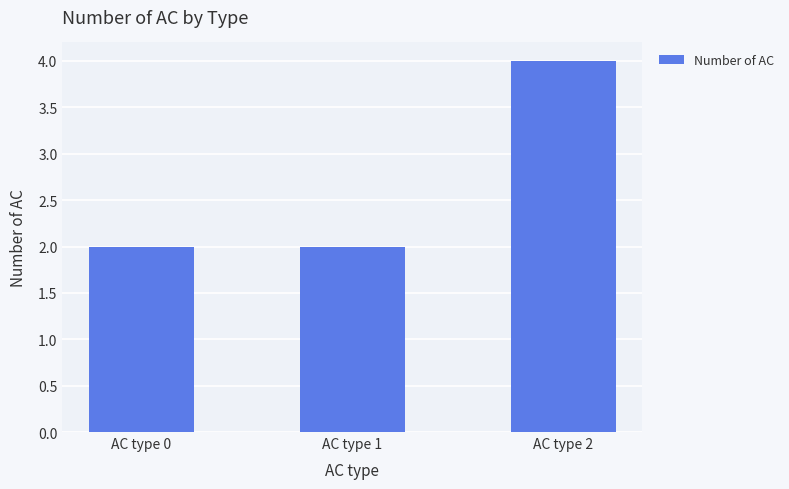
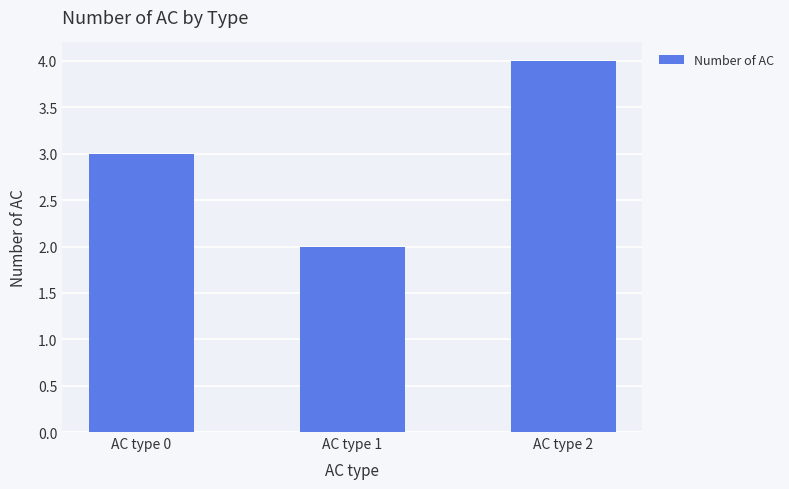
AC type 0: 2 -> 3
